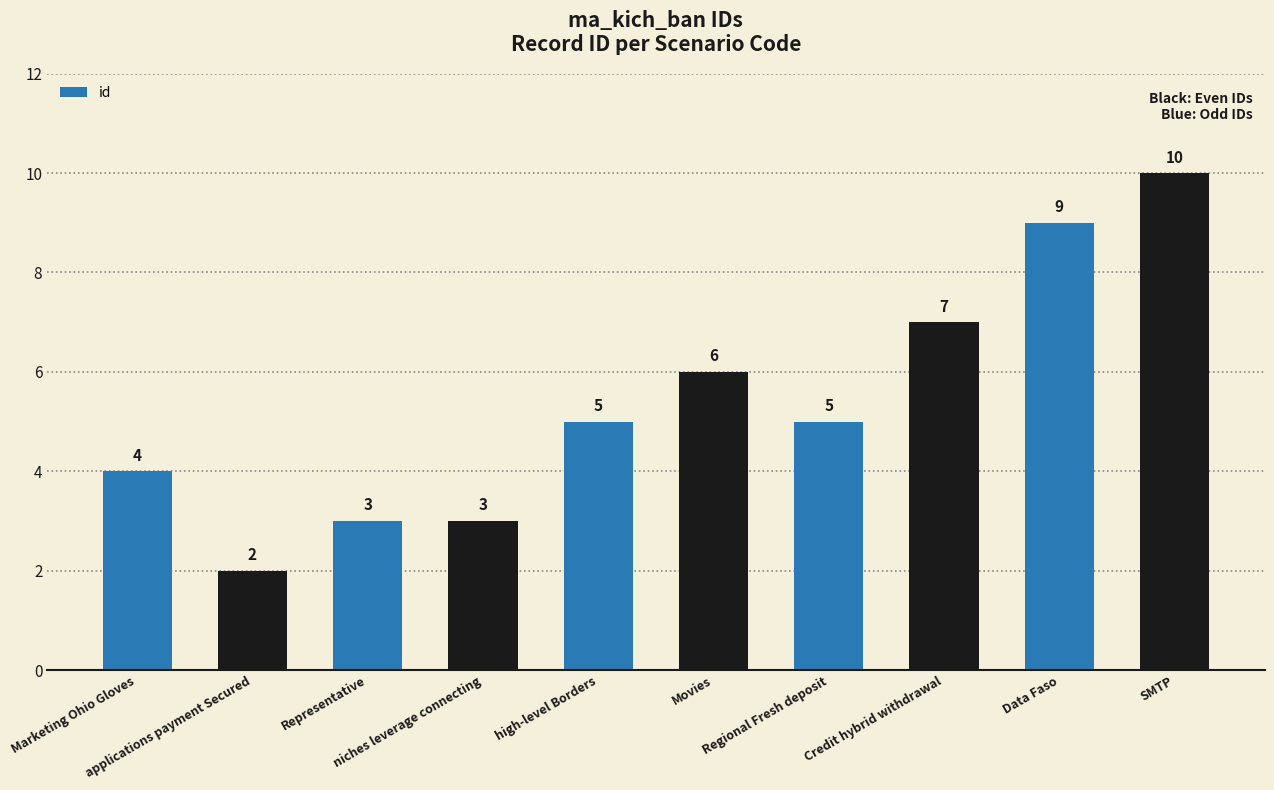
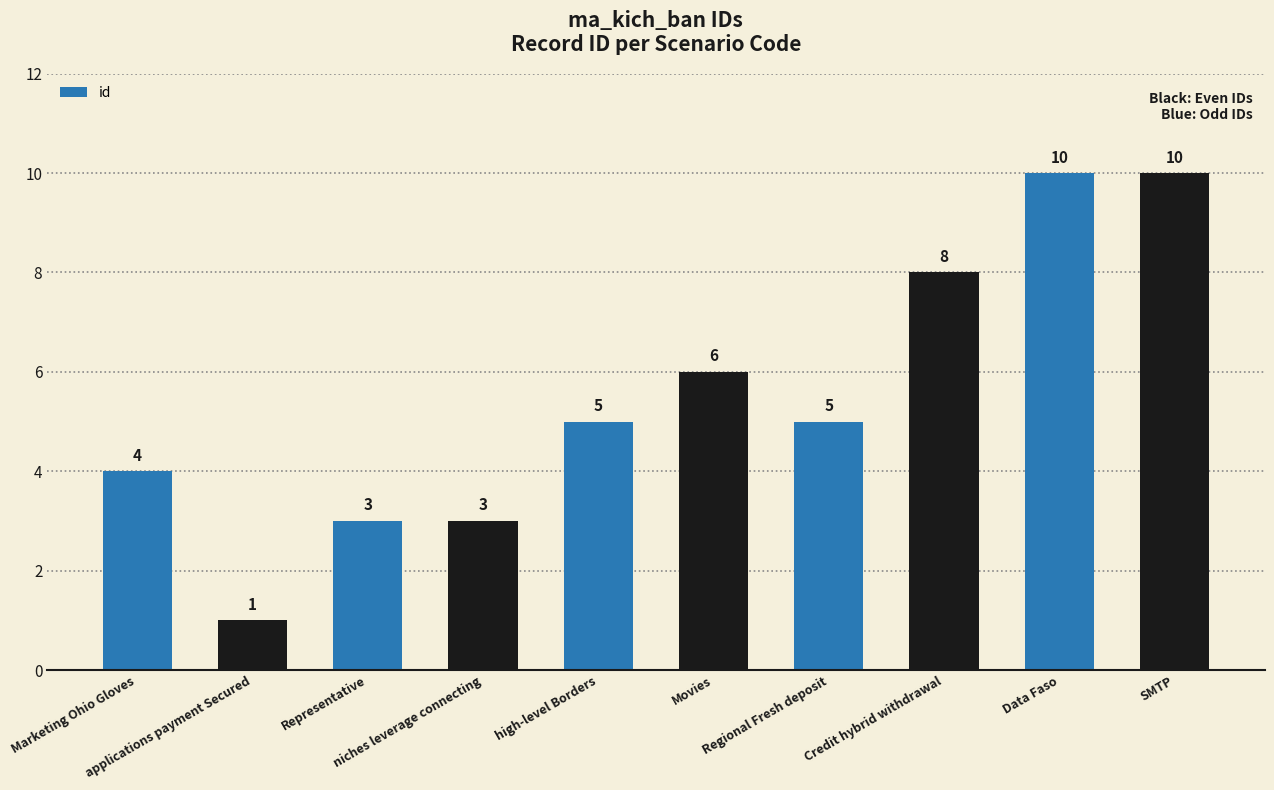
applications payment Secured: 2 -> 1
Credit hybrid withdrawal: 7 -> 8
Data Faso: 9 -> 10
